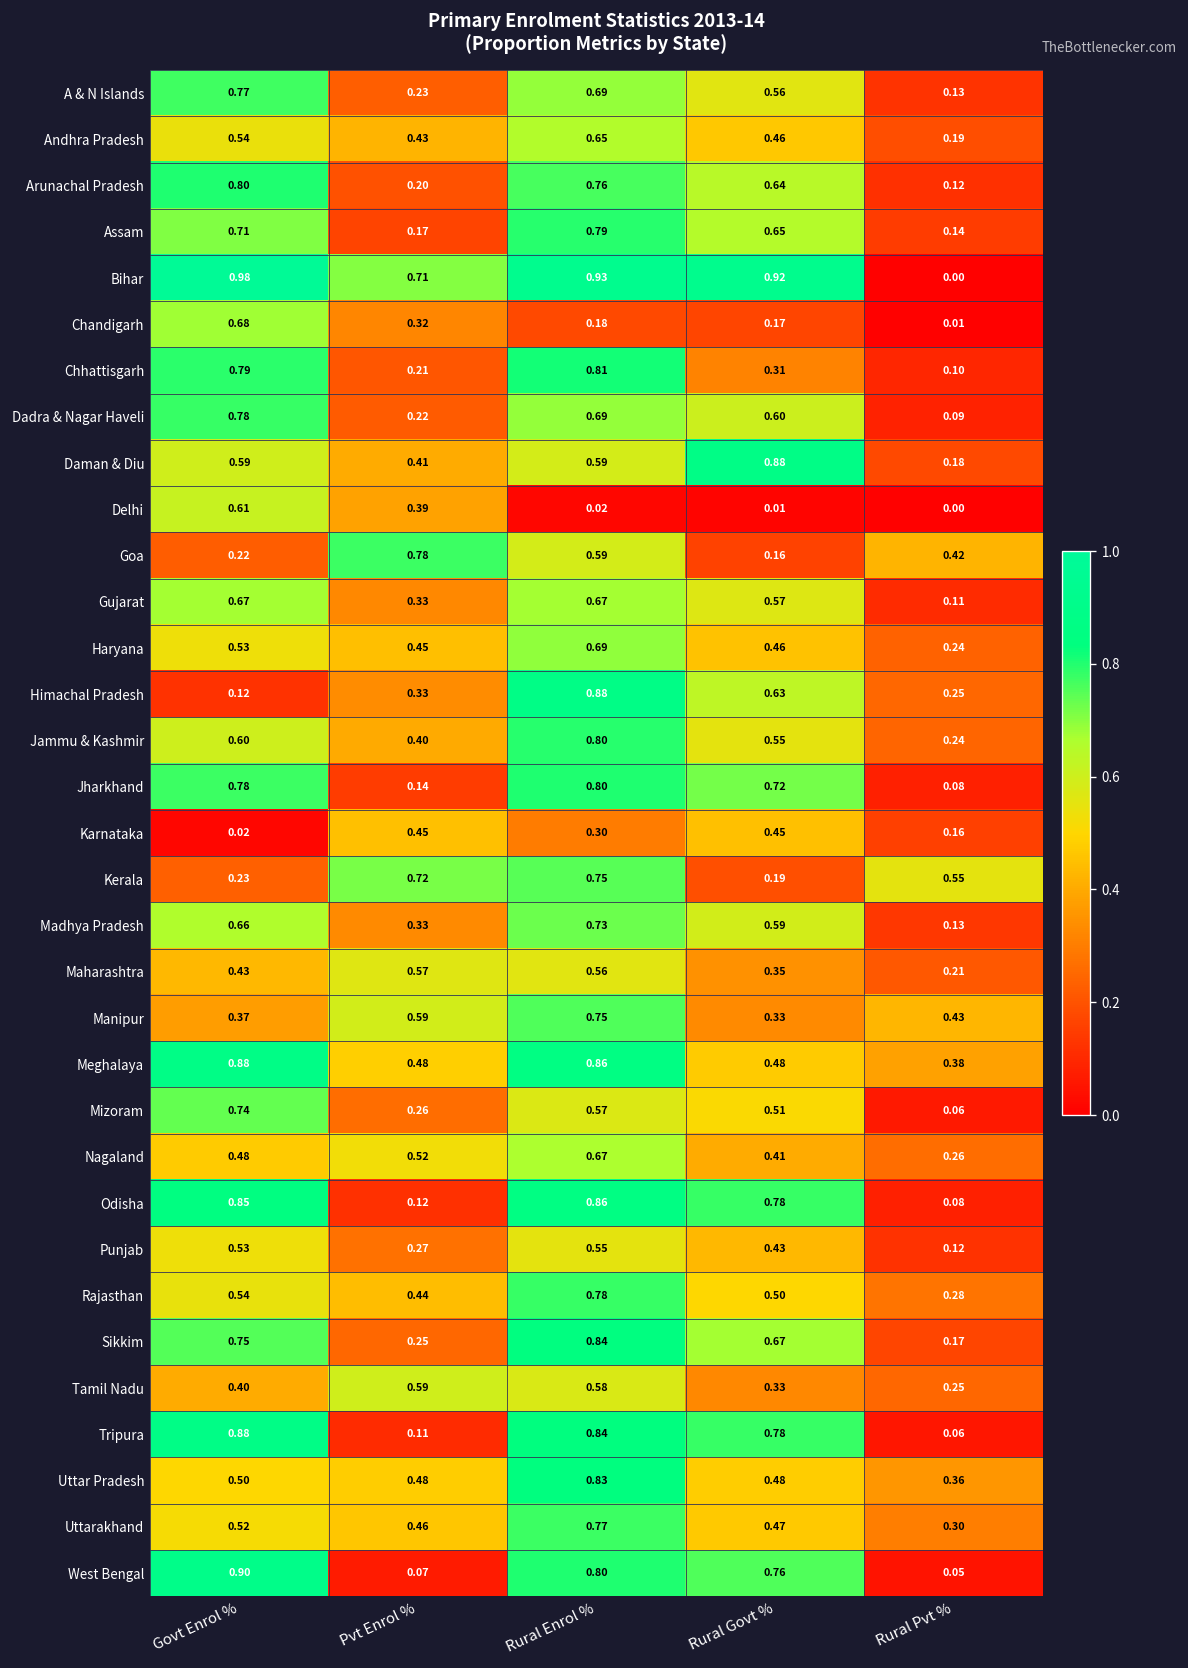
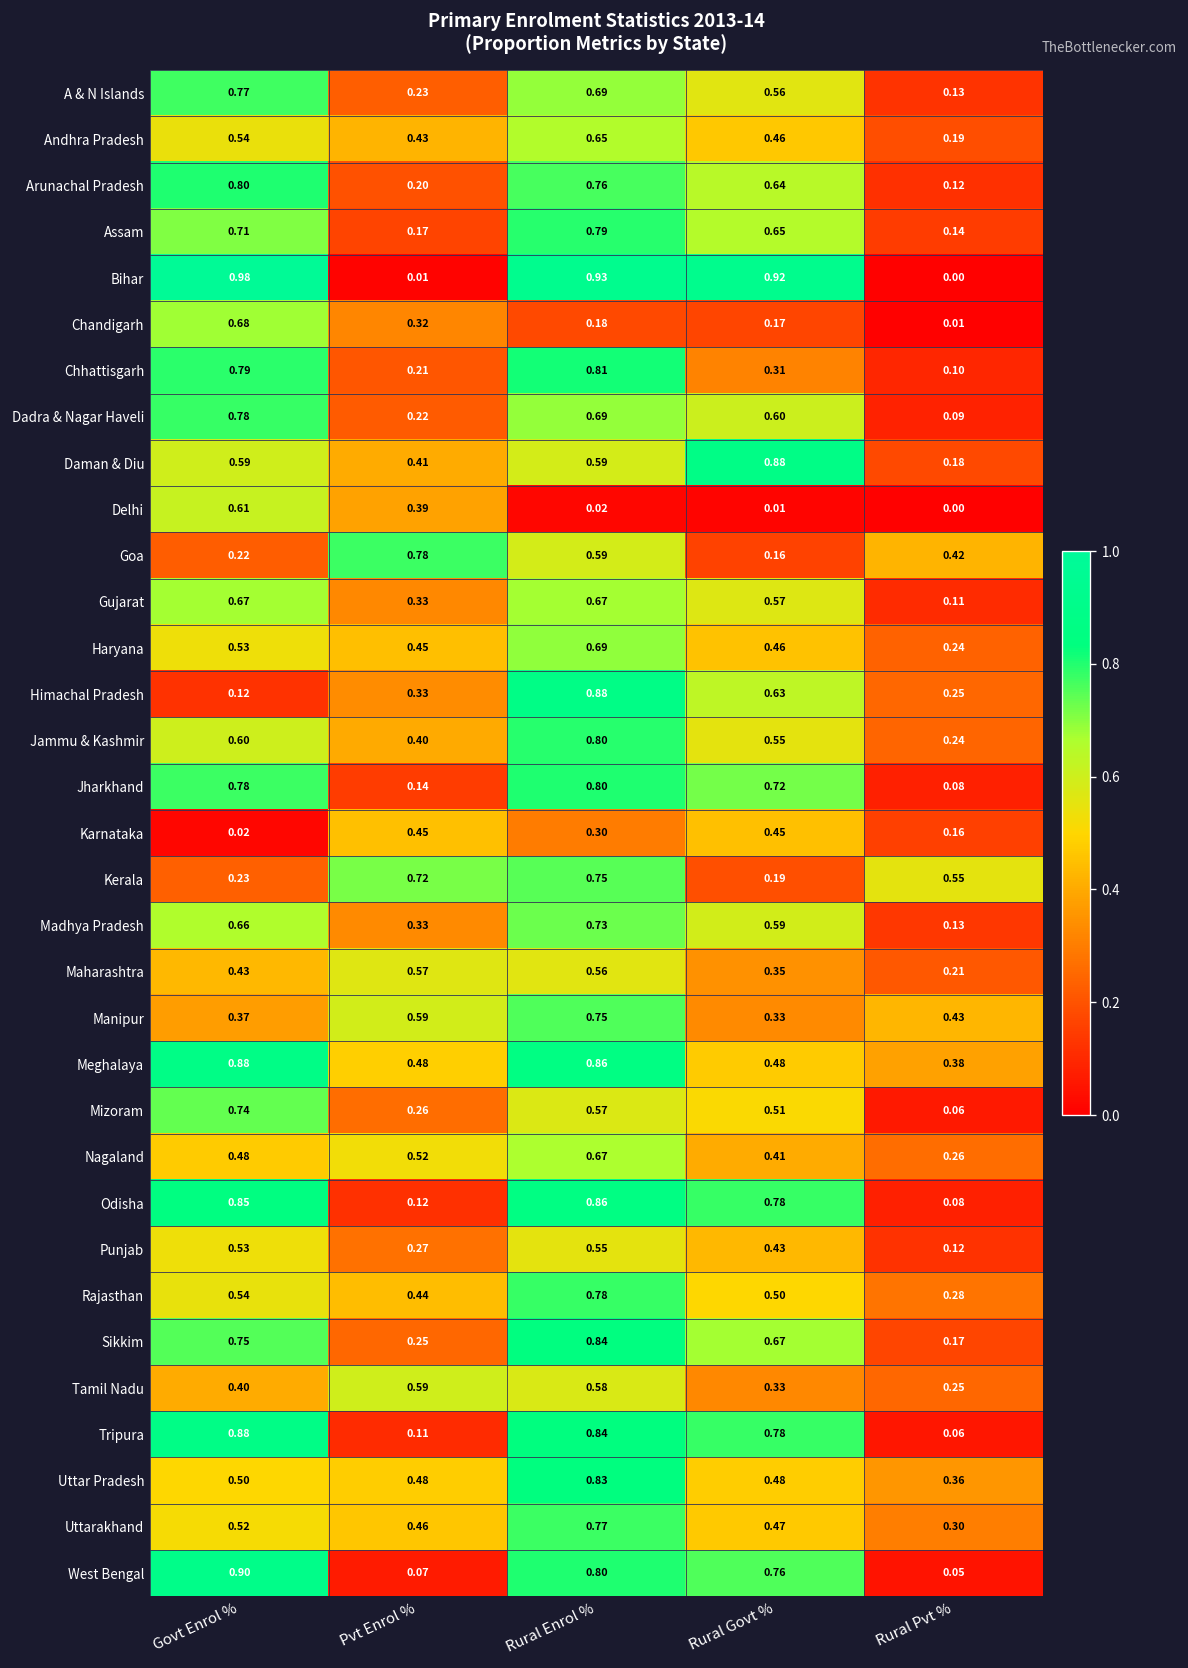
Bihar, Pvt Enrol %: 0.71 -> 0.01
